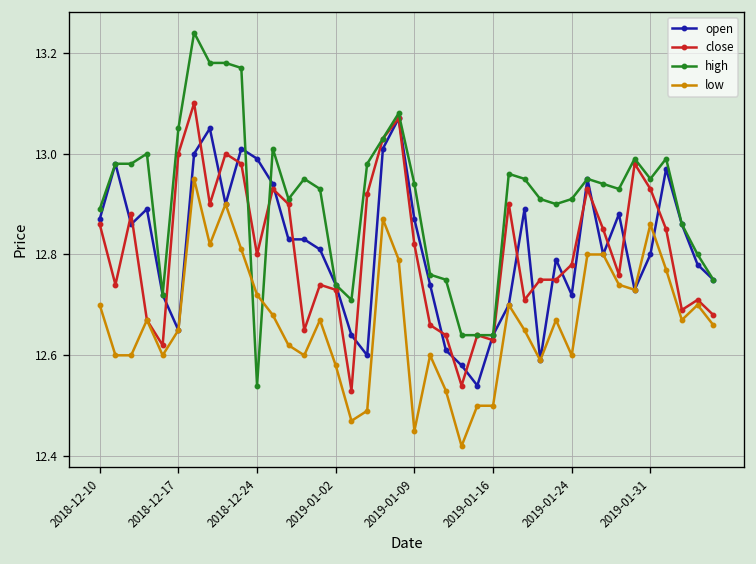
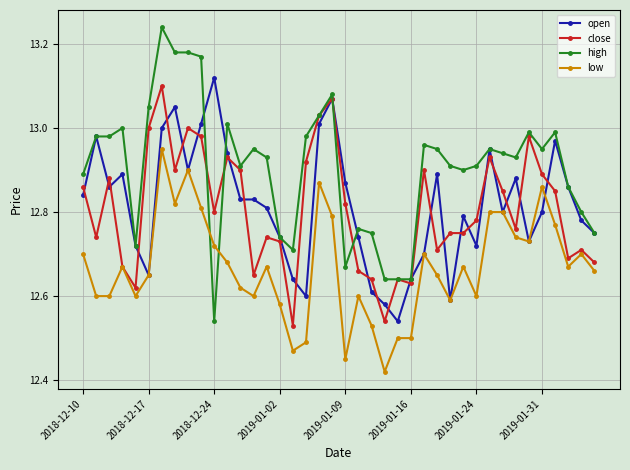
open, 2018-12-10: 12.87 -> 12.84
open, 2018-12-24: 12.99 -> 13.12
high, 2019-01-09: 12.94 -> 12.67
close, 2019-01-31: 12.93 -> 12.89
